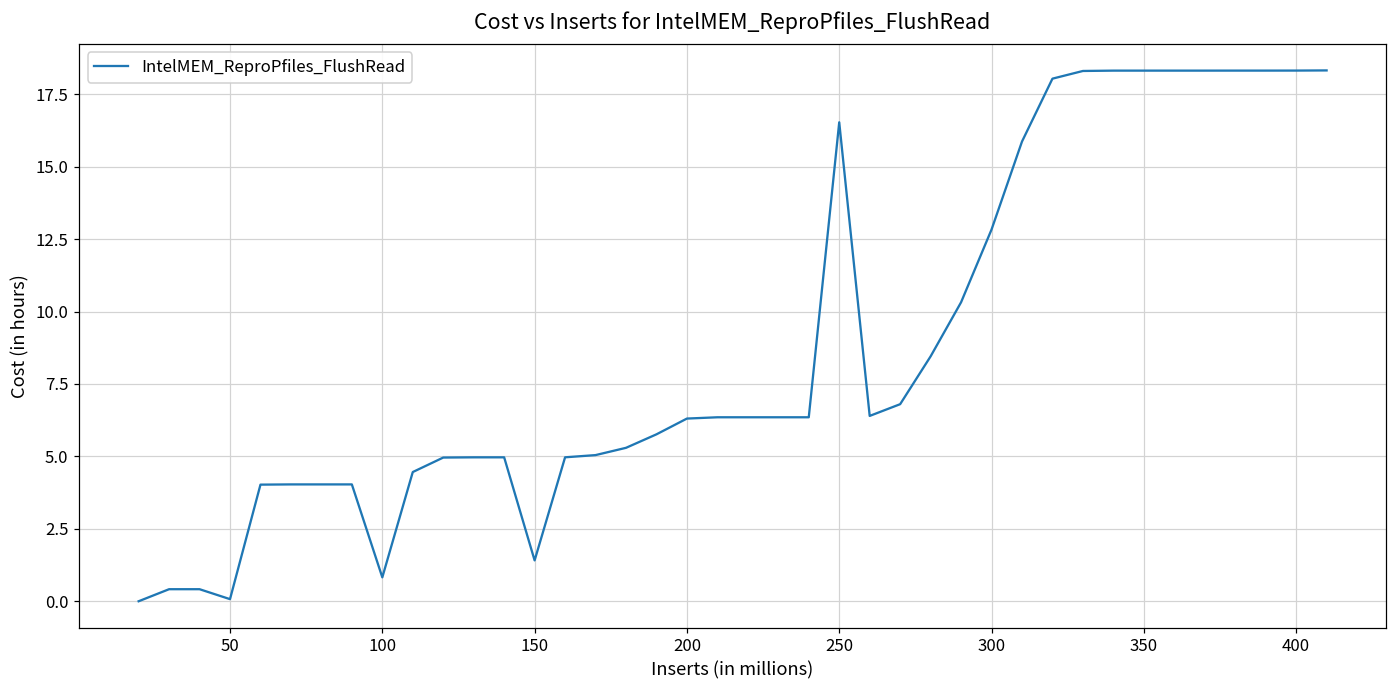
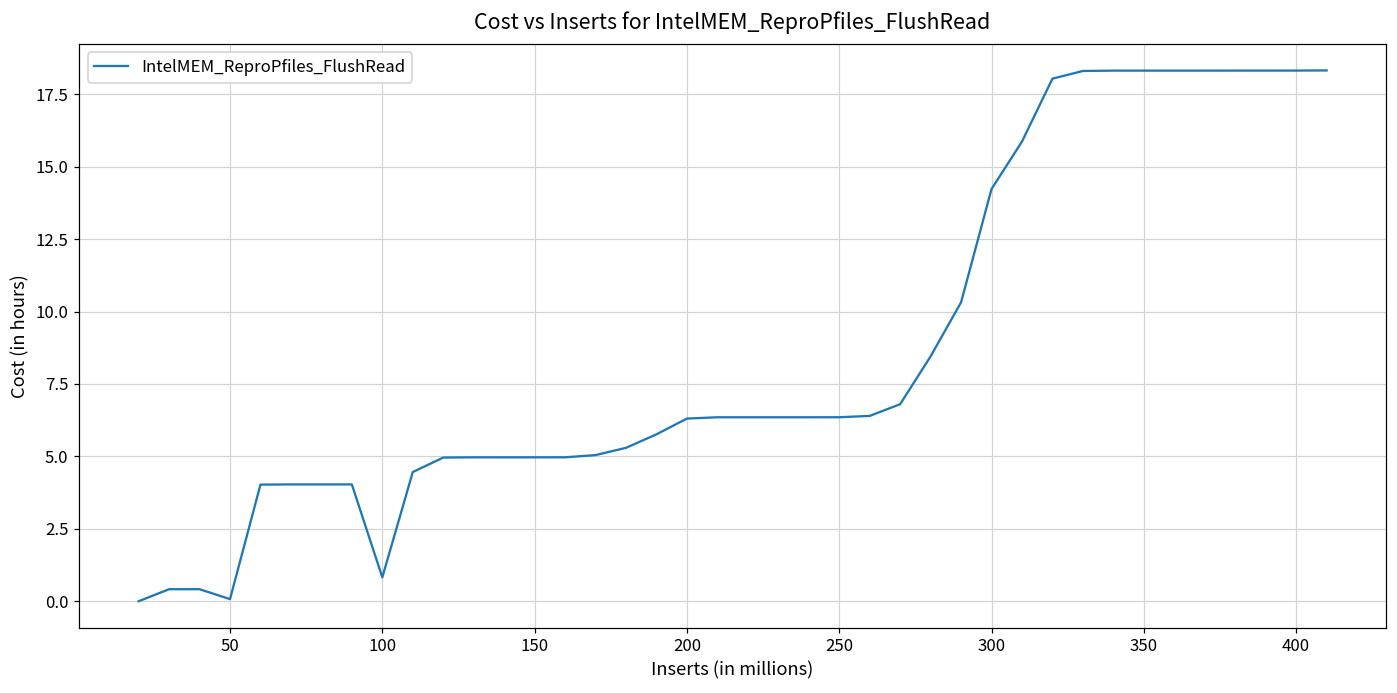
150: 1.4 -> 5.0
250: 16.5 -> 6.4
300: 12.8 -> 14.2
